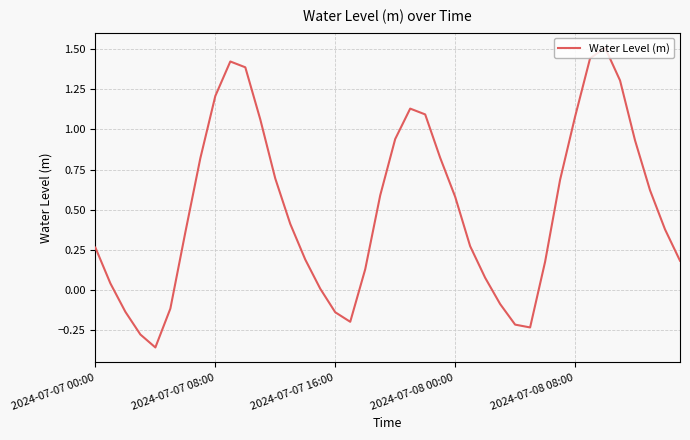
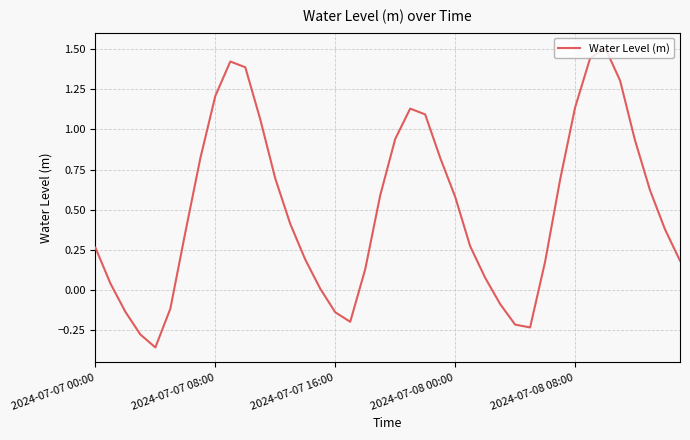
2024-07-08 08:00: 1.08 -> 1.14
